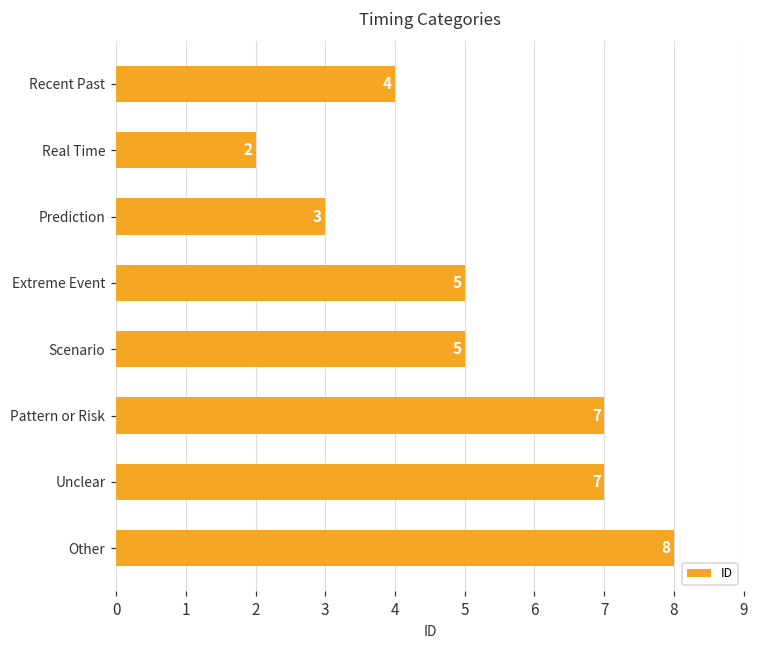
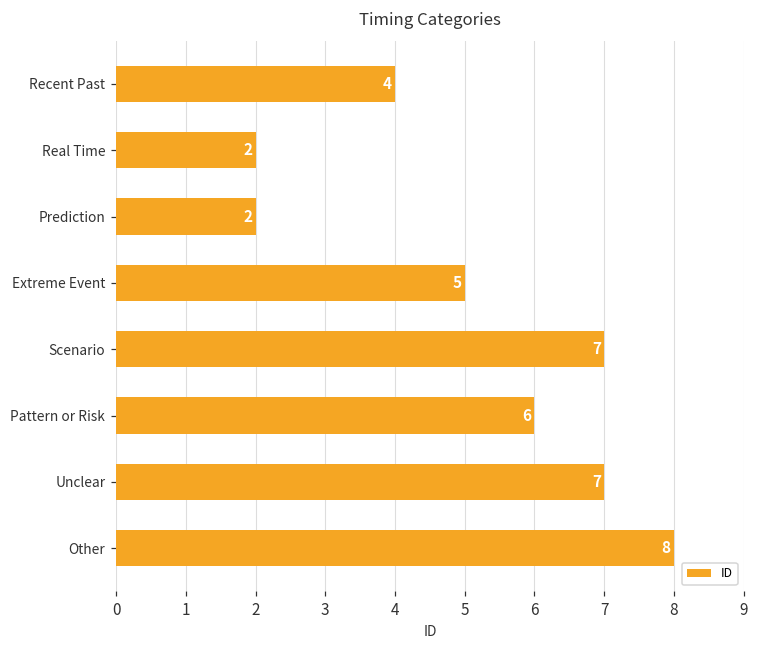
Prediction: 3 -> 2
Scenario: 5 -> 7
Pattern or Risk: 7 -> 6
